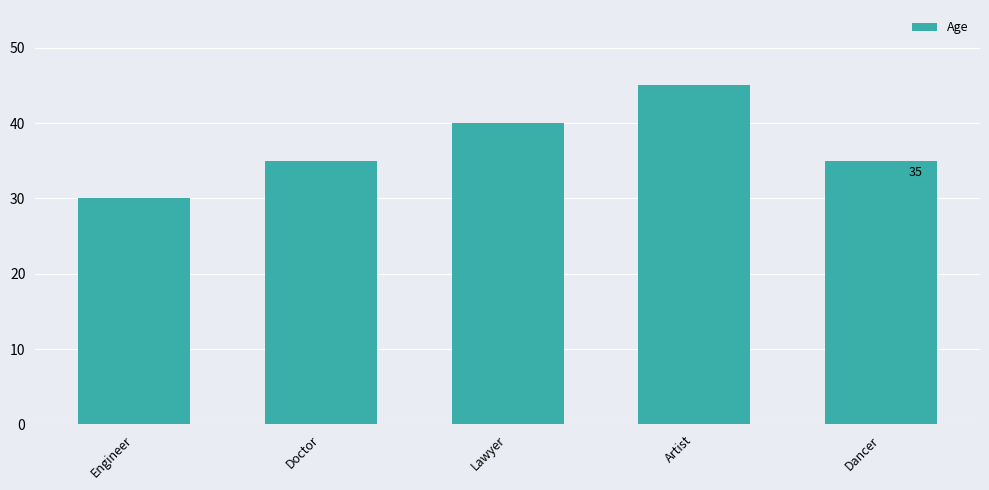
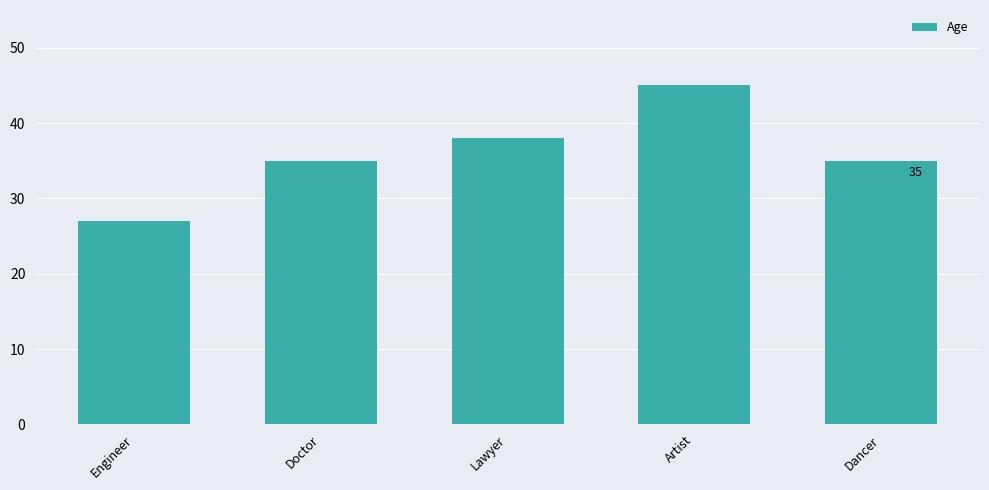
Engineer: 30 -> 27
Lawyer: 40 -> 38
